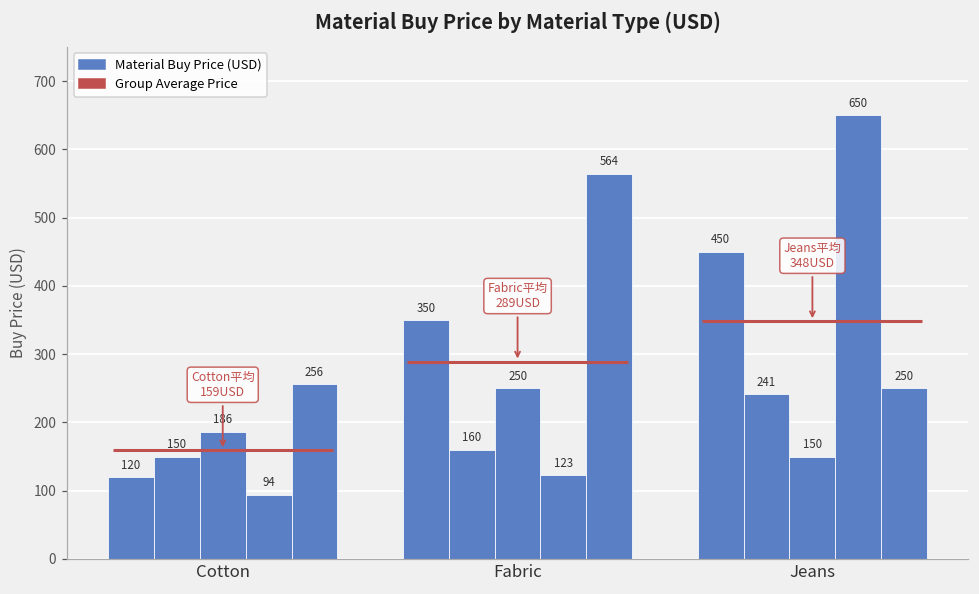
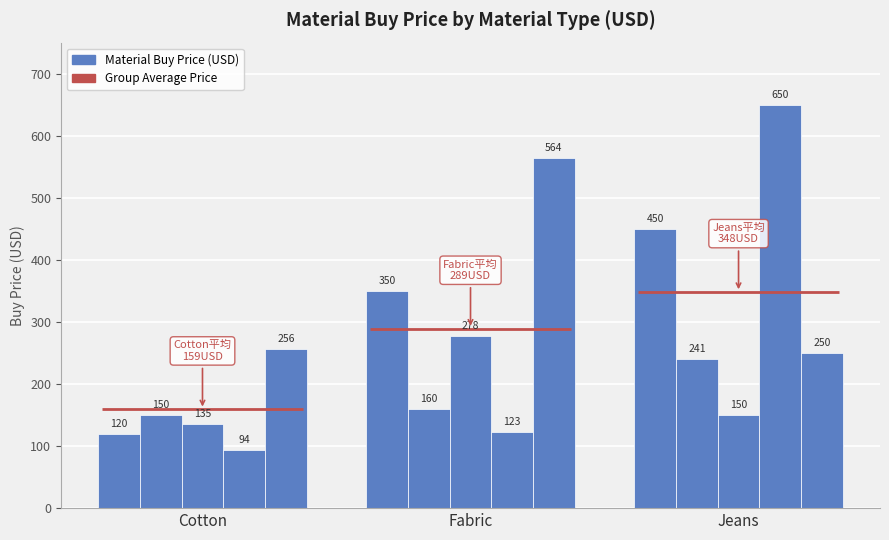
Cotton: 186 -> 135
Fabric: 250 -> 278
